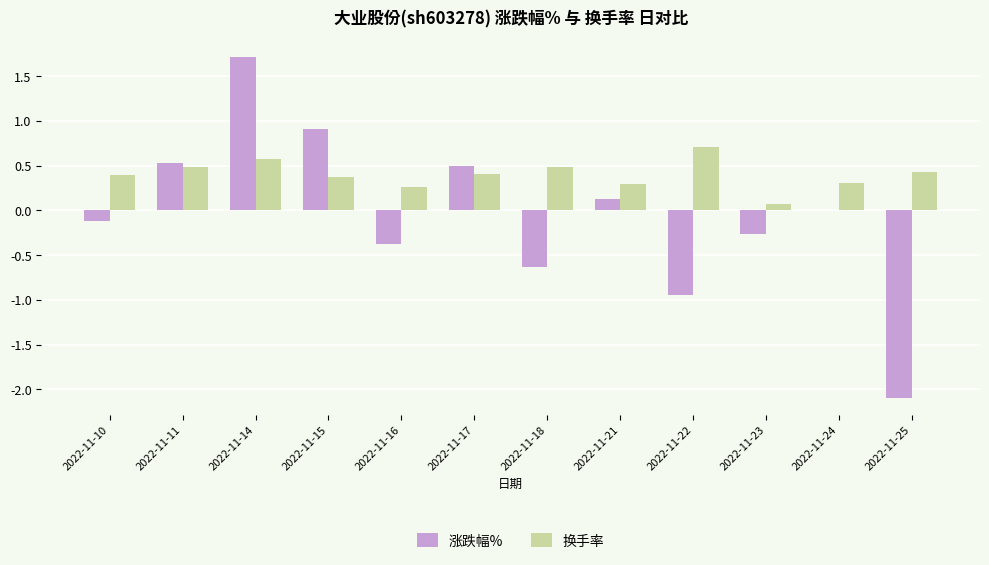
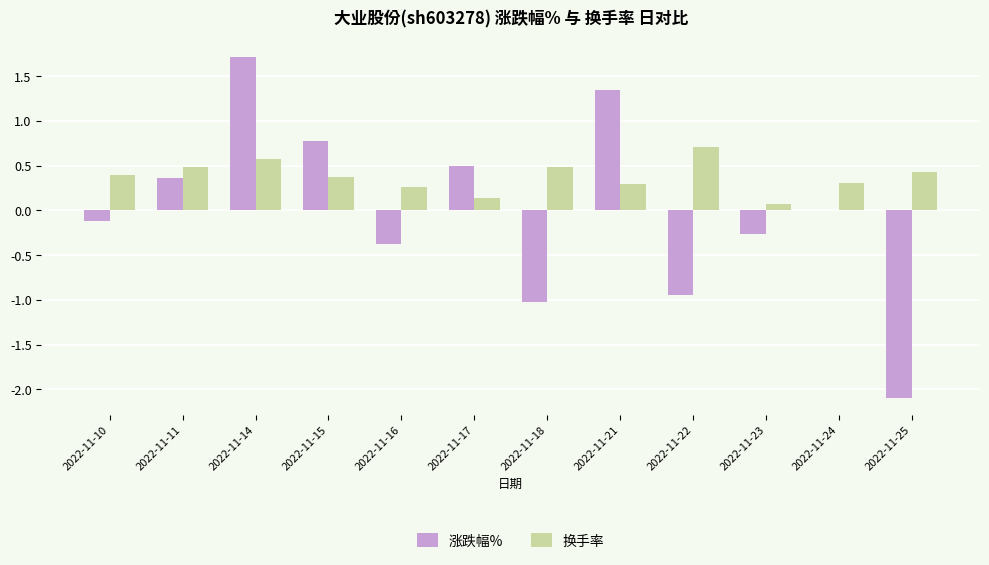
涨跌幅%, 2022-11-11: 0.5 -> 0.4
涨跌幅%, 2022-11-15: 0.9 -> 0.8
换手率, 2022-11-17: 0.4 -> 0.1
涨跌幅%, 2022-11-18: -0.6 -> -1.0
涨跌幅%, 2022-11-21: 0.1 -> 1.4
